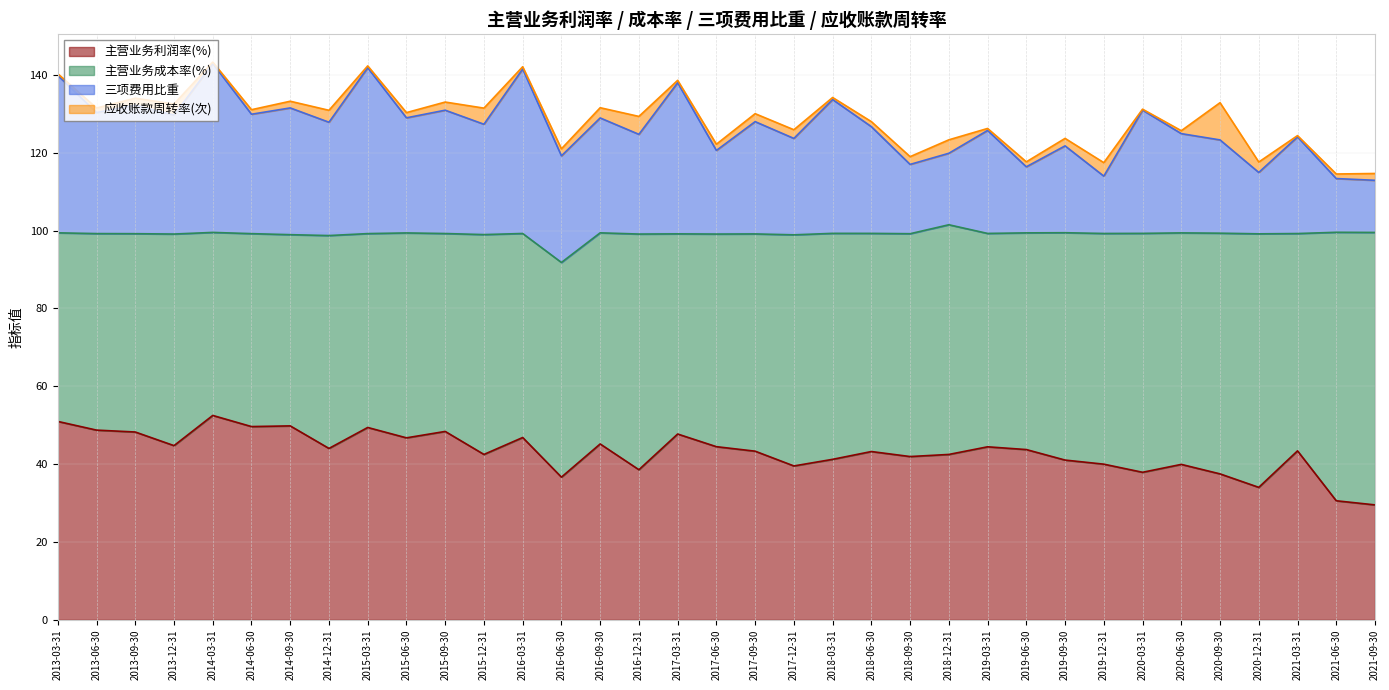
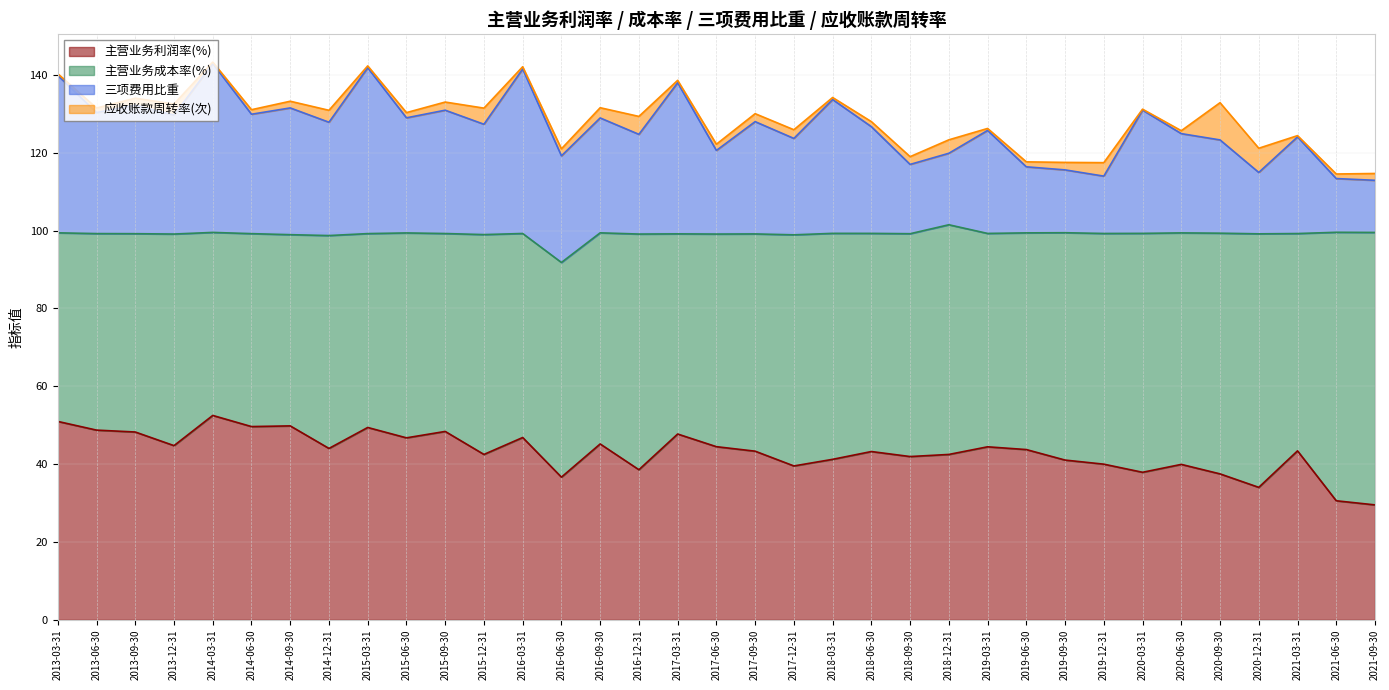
三项费用比重, 2019-09-30: 22 -> 16
应收账款周转率(次), 2020-12-31: 3 -> 6
